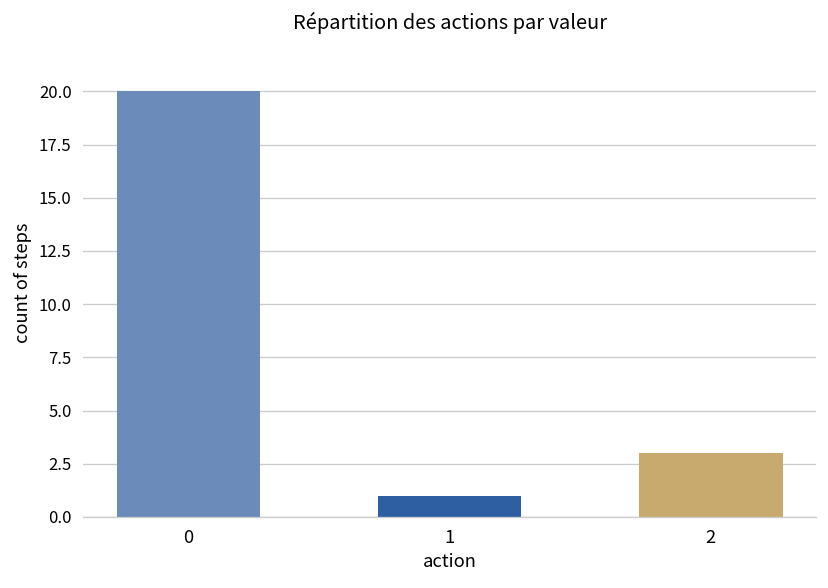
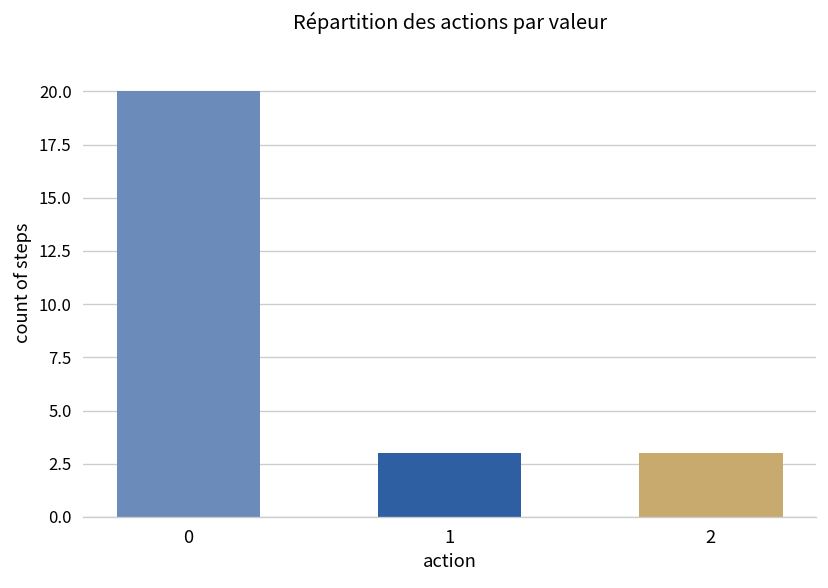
1: 1 -> 3
